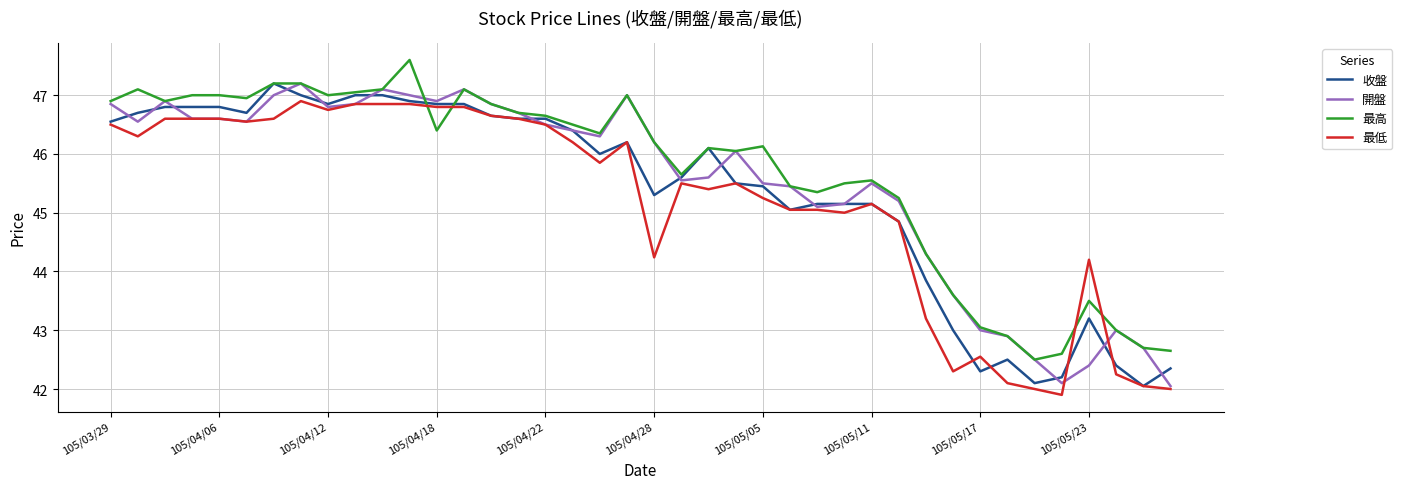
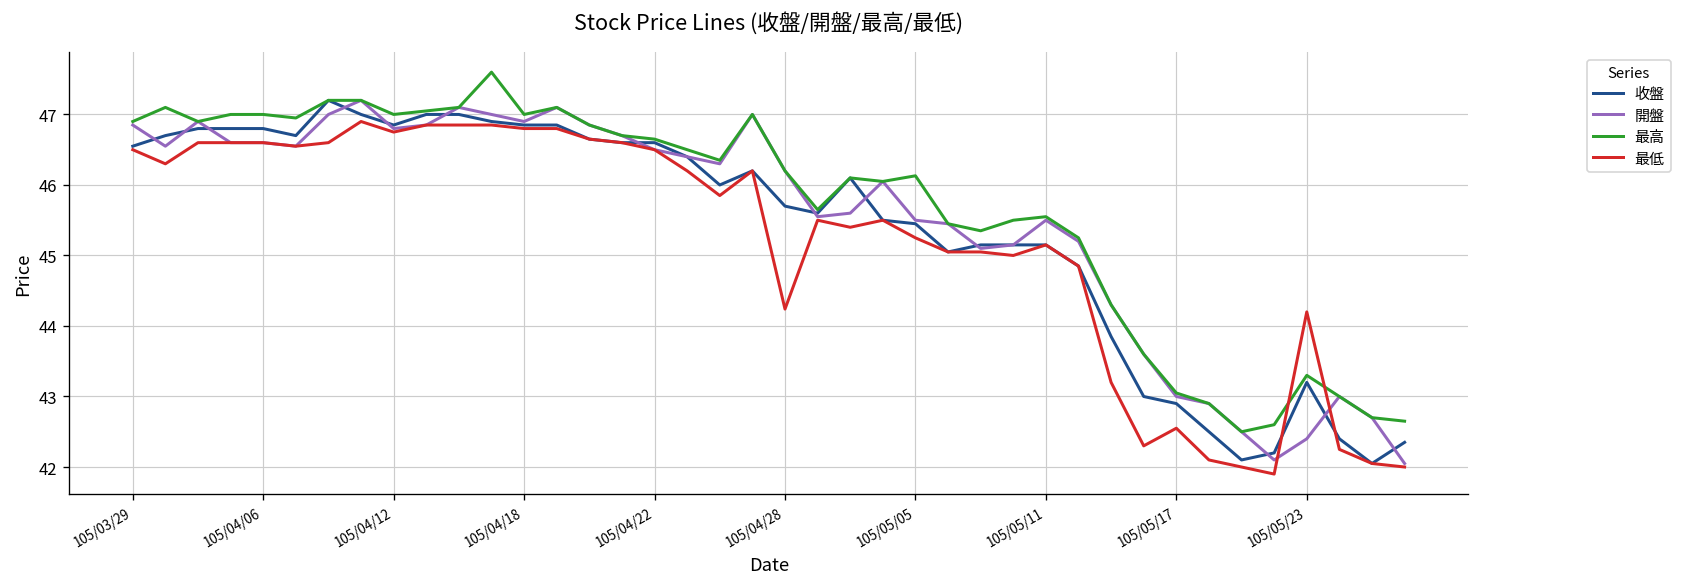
最高, 105/04/18: 46.4 -> 47.0
收盤, 105/04/28: 45.3 -> 45.7
收盤, 105/05/17: 42.3 -> 42.9
最高, 105/05/23: 43.5 -> 43.3
